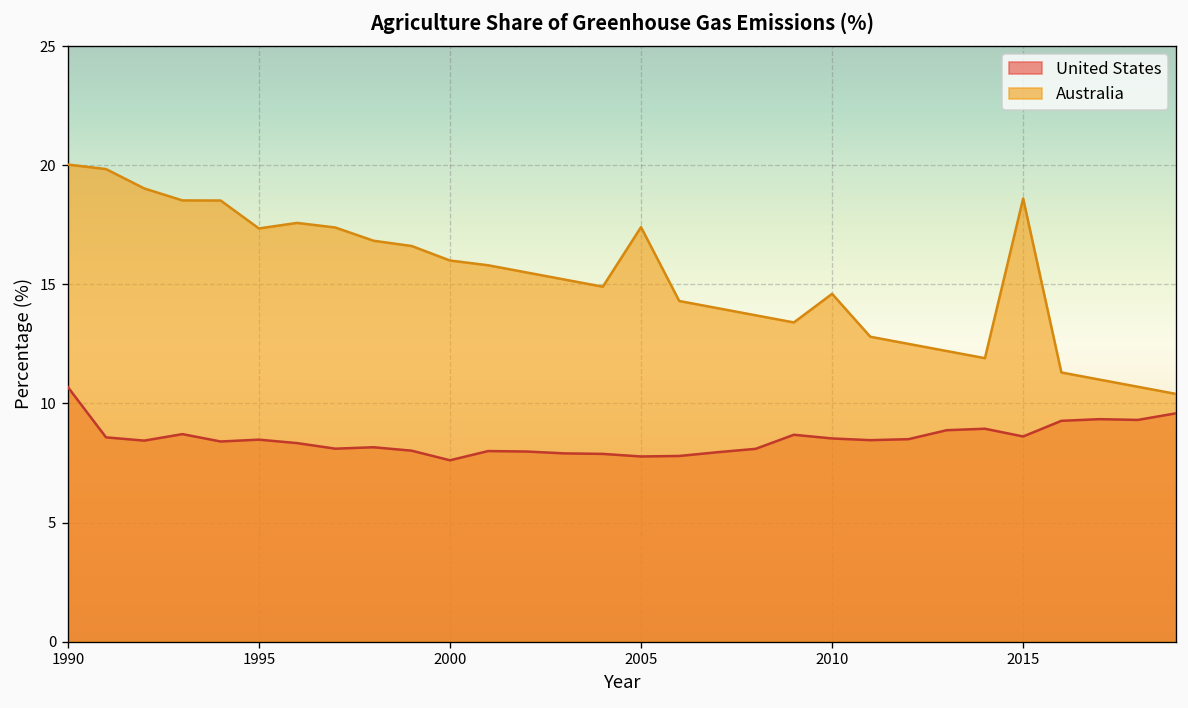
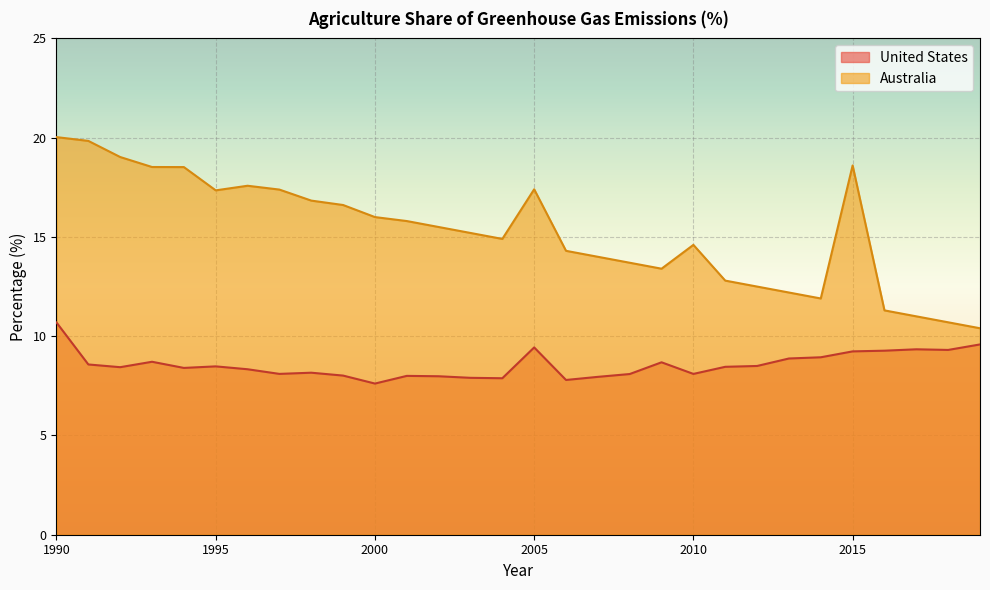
United States, 2005: 7.8 -> 9.4
United States, 2010: 8.5 -> 8.1
United States, 2015: 8.6 -> 9.2
